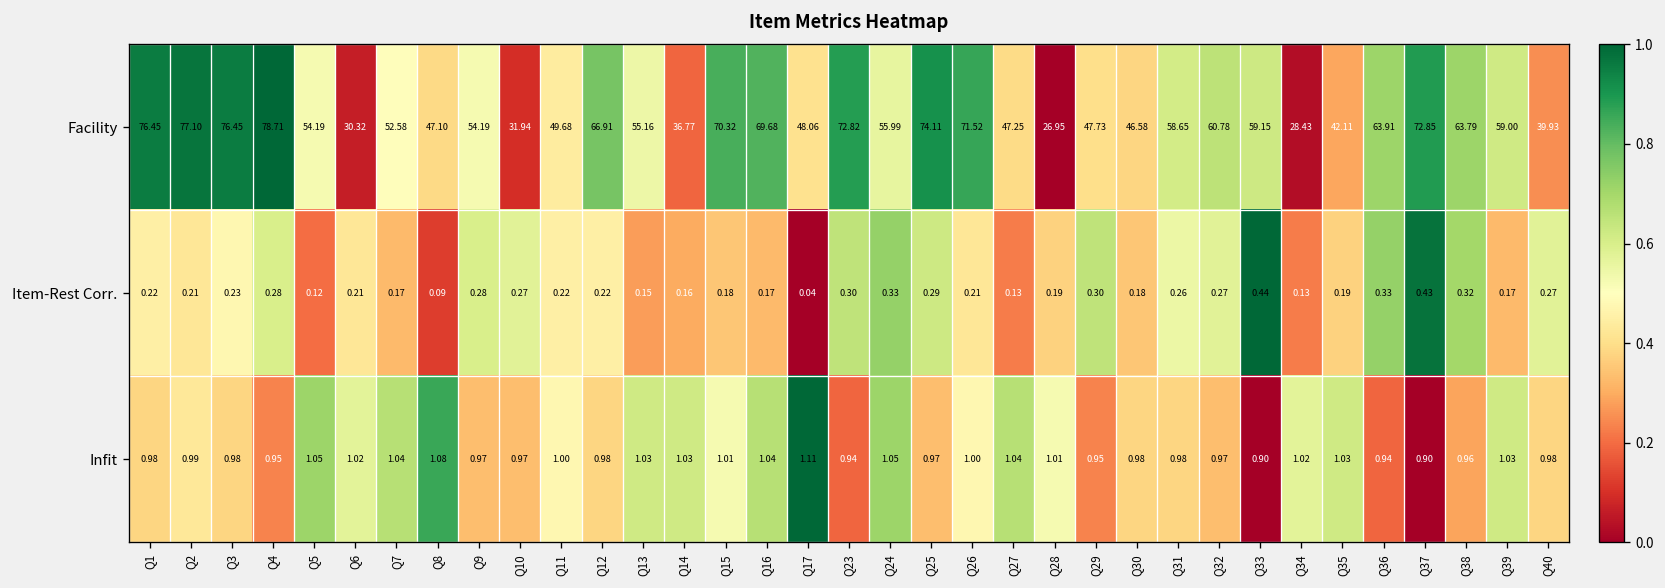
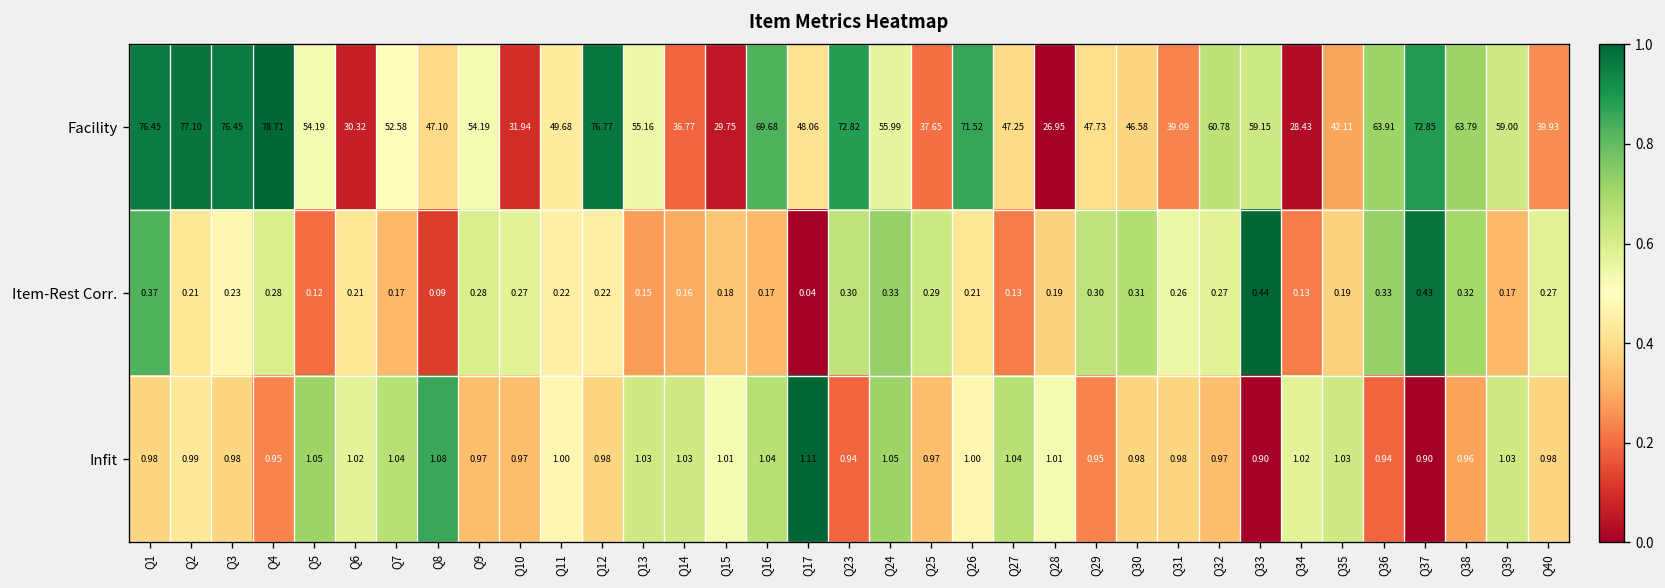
Facility, Q12: 66.91 -> 76.77
Facility, Q15: 70.32 -> 29.75
Facility, Q25: 74.11 -> 37.65
Facility, Q31: 58.65 -> 39.09
Item-Rest Corr., Q1: 0.22 -> 0.37
Item-Rest Corr., Q30: 0.18 -> 0.31
